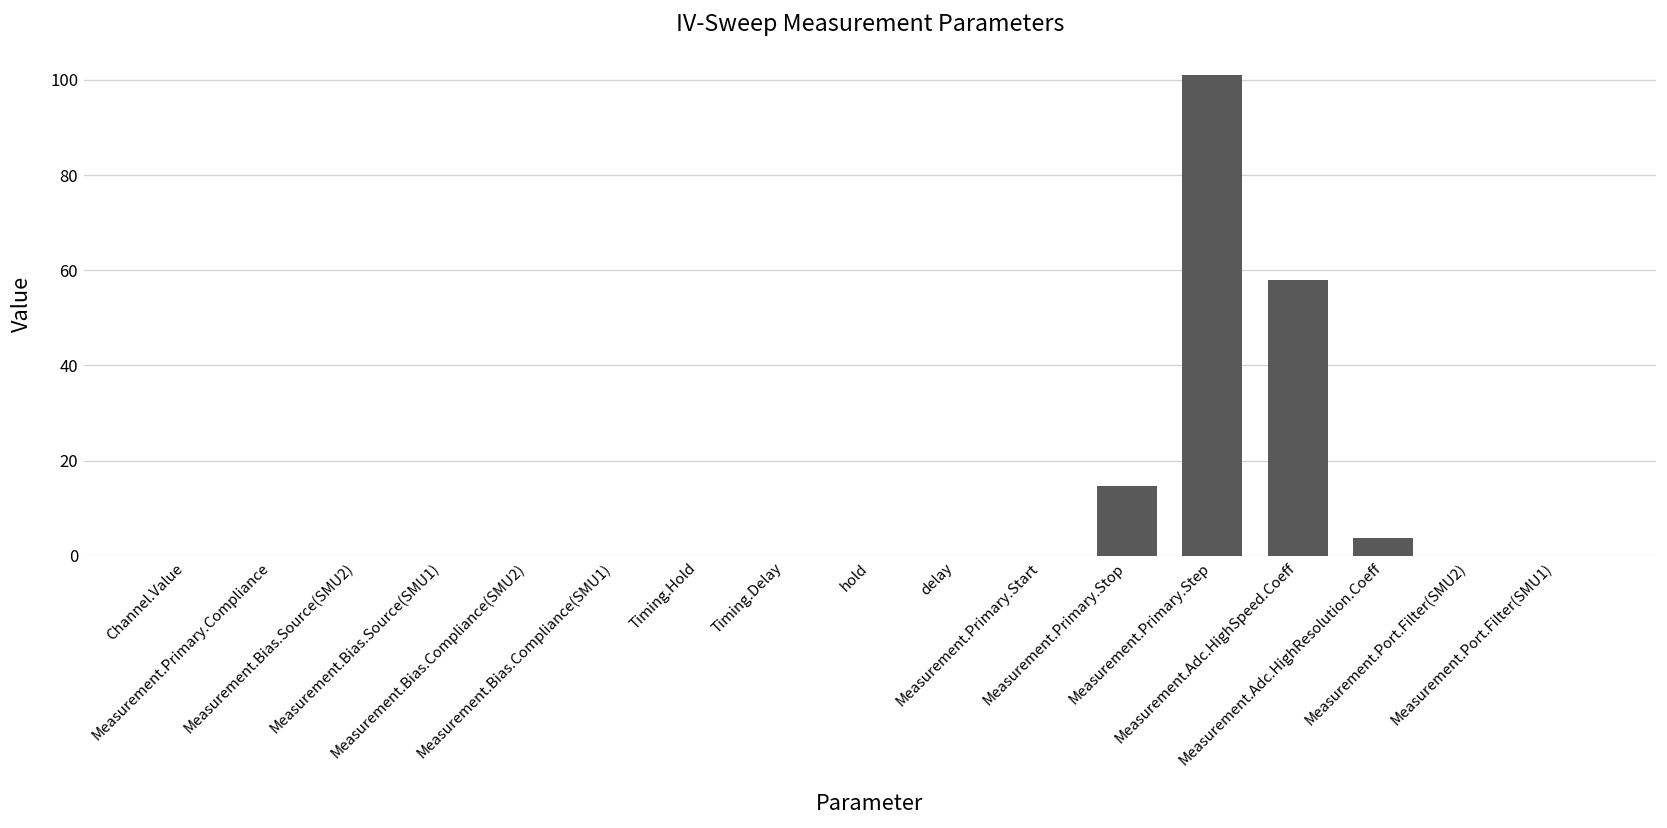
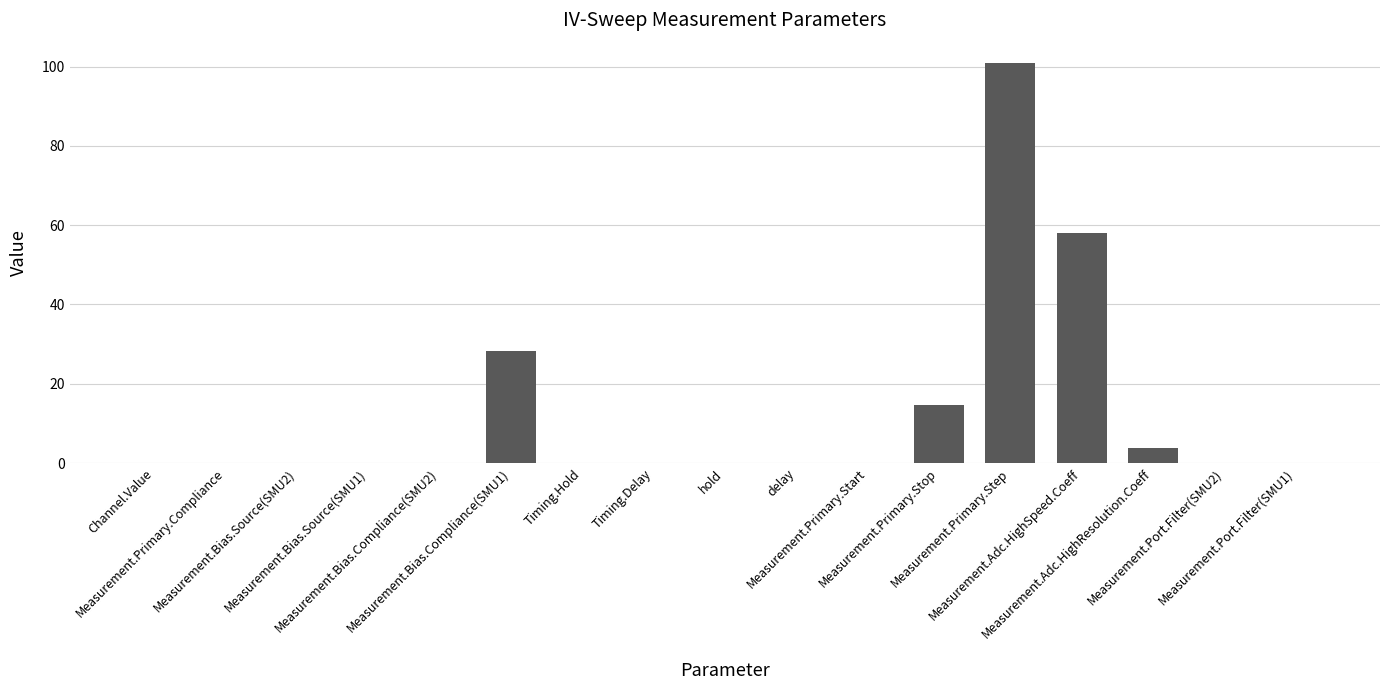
Measurement.Bias.Compliance(SMU1): 0 -> 28
